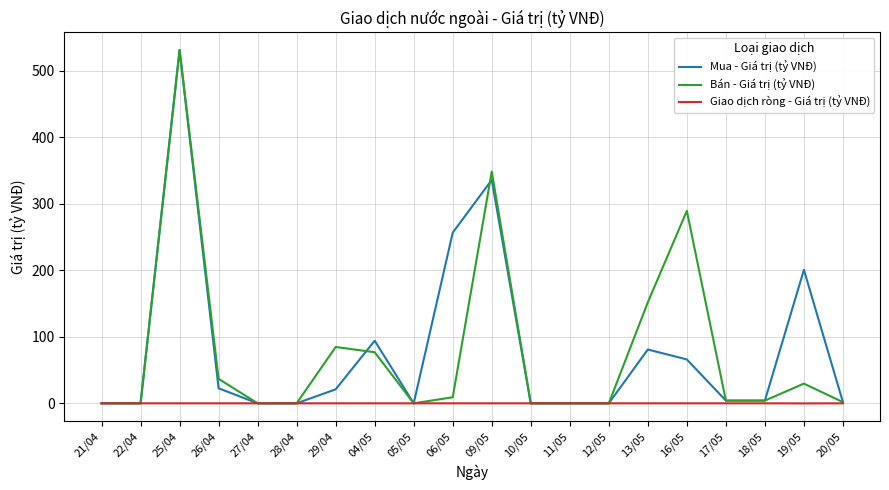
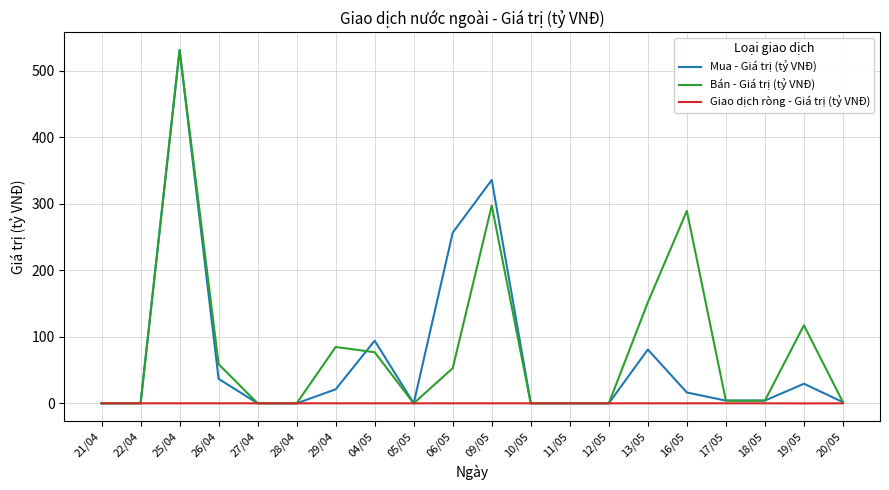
Mua - Giá trị (tỷ VNĐ), 26/04: 20 -> 40
Bán - Giá trị (tỷ VNĐ), 26/04: 40 -> 60
Bán - Giá trị (tỷ VNĐ), 06/05: 10 -> 50
Bán - Giá trị (tỷ VNĐ), 09/05: 350 -> 300
Mua - Giá trị (tỷ VNĐ), 16/05: 70 -> 20
Mua - Giá trị (tỷ VNĐ), 19/05: 200 -> 30
Bán - Giá trị (tỷ VNĐ), 19/05: 30 -> 120
